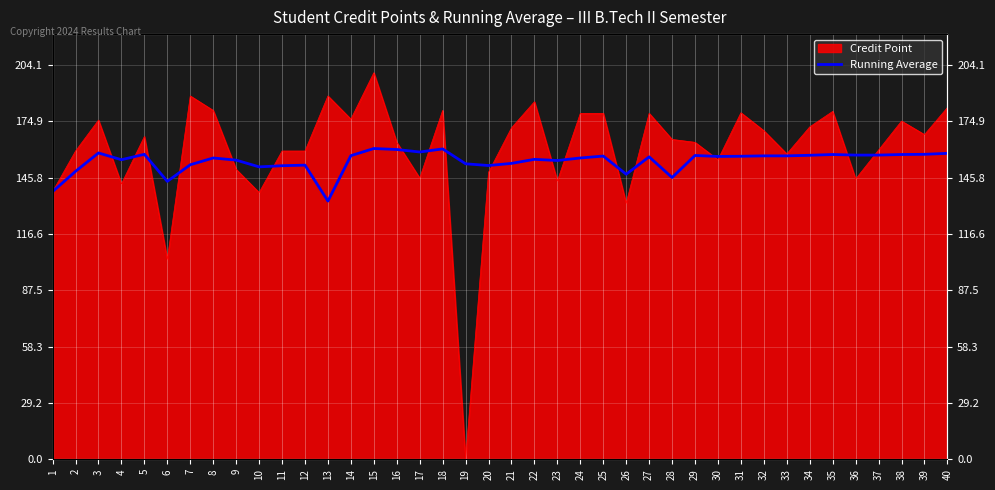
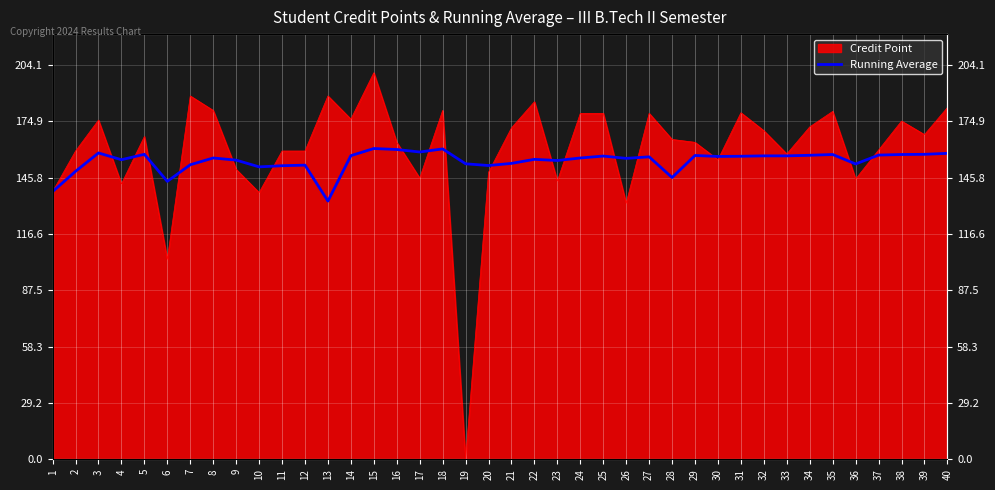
Running Average, 26: 148 -> 156
Running Average, 36: 157 -> 153
